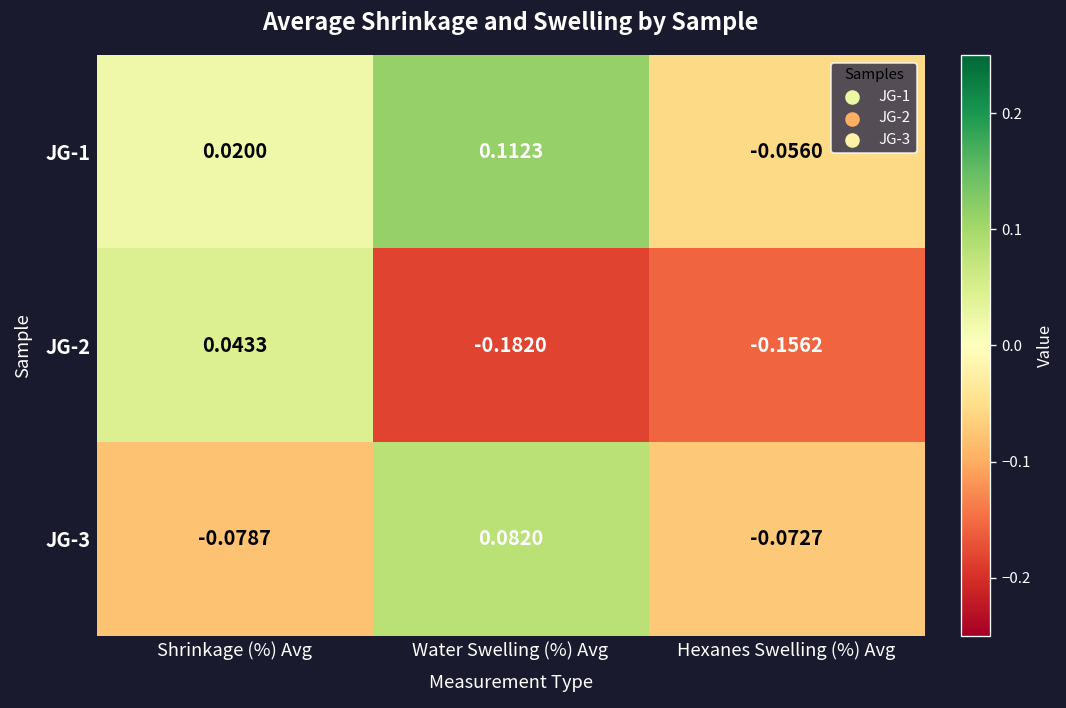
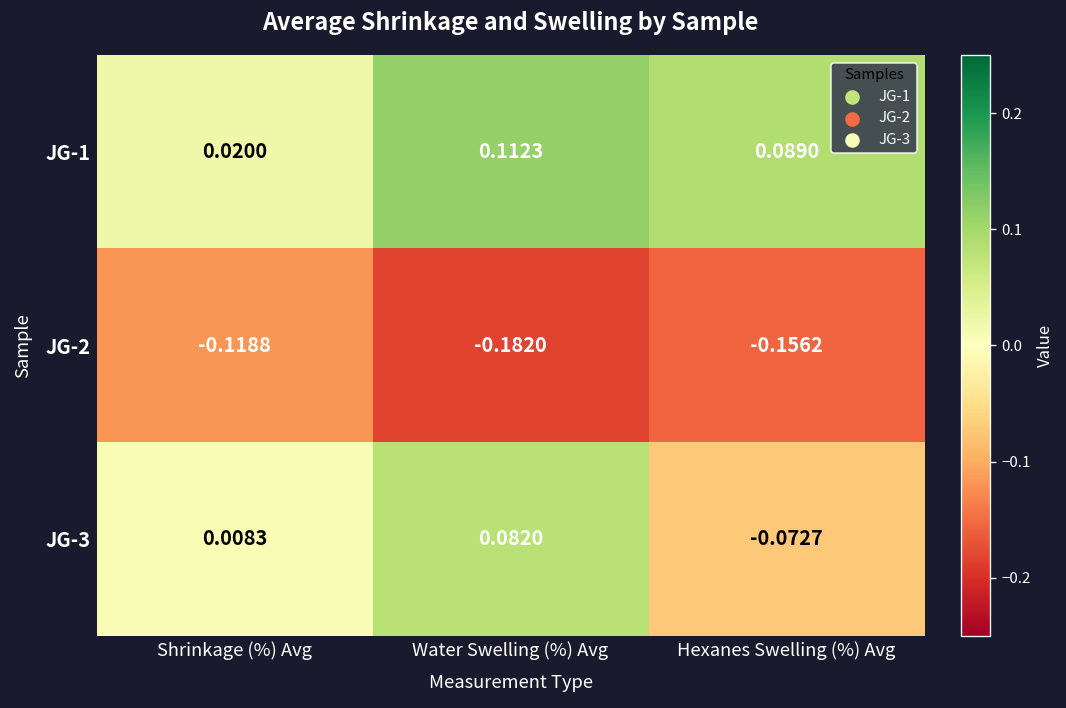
JG-1, Hexanes Swelling (%) Avg: -0.0560 -> 0.0890
JG-2, Shrinkage (%) Avg: 0.0433 -> -0.1188
JG-3, Shrinkage (%) Avg: -0.0787 -> 0.0083
